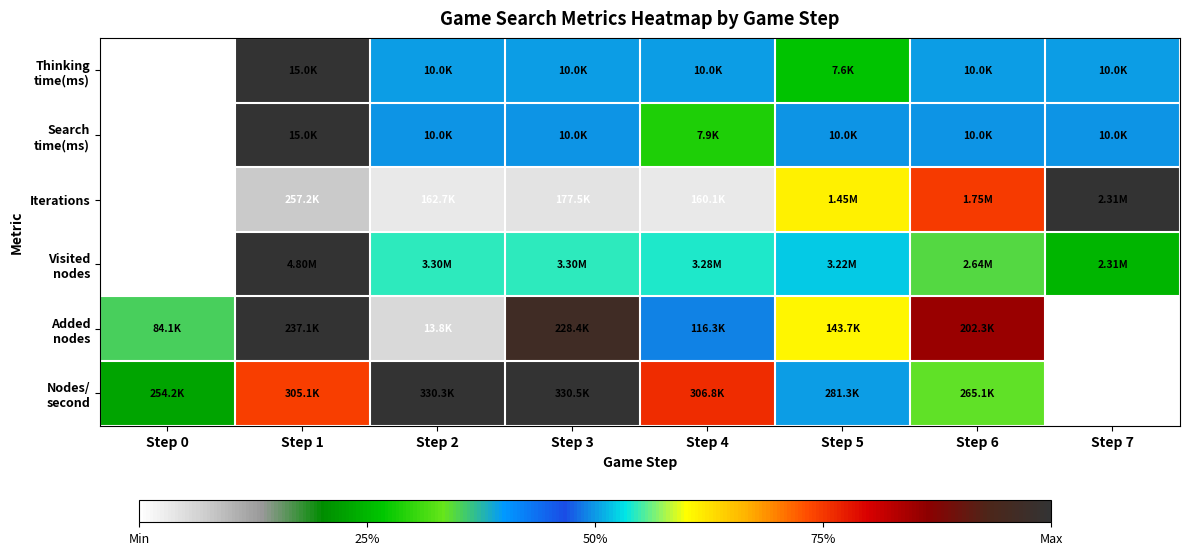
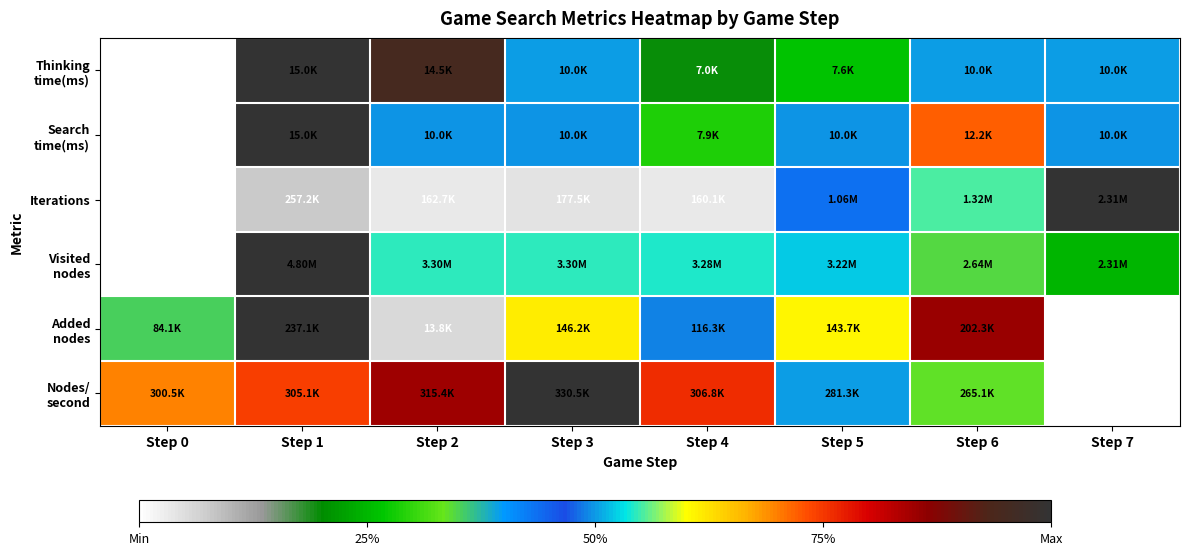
Thinking time(ms), Step 2: 10.0K -> 14.5K
Thinking time(ms), Step 4: 10.0K -> 7.0K
Search time(ms), Step 6: 10.0K -> 12.2K
Iterations, Step 5: 1.45M -> 1.06M
Iterations, Step 6: 1.75M -> 1.32M
Added nodes, Step 3: 228.4K -> 146.2K
Nodes/ second, Step 0: 254.2K -> 300.5K
Nodes/ second, Step 2: 330.3K -> 315.4K
